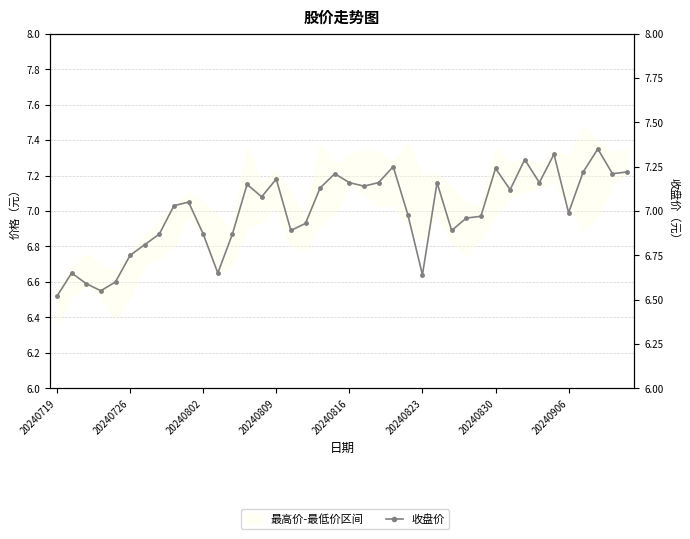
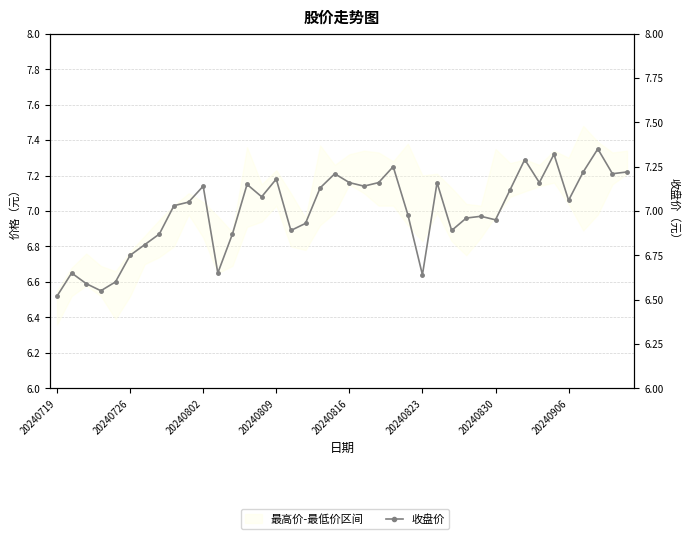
收盘价, 20240802: 6.87 -> 7.14
收盘价, 20240830: 7.24 -> 6.95
收盘价, 20240906: 6.99 -> 7.06
